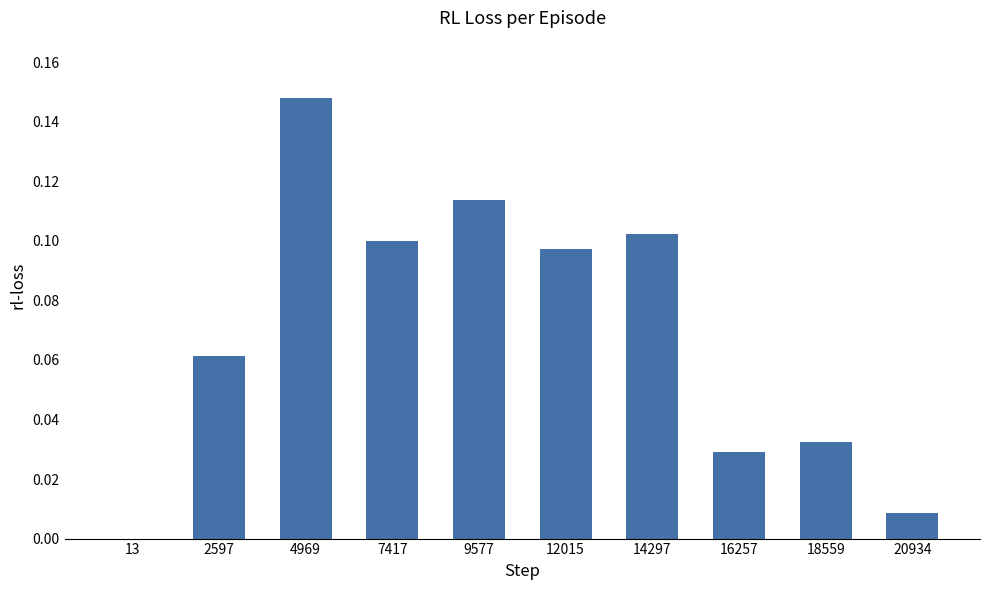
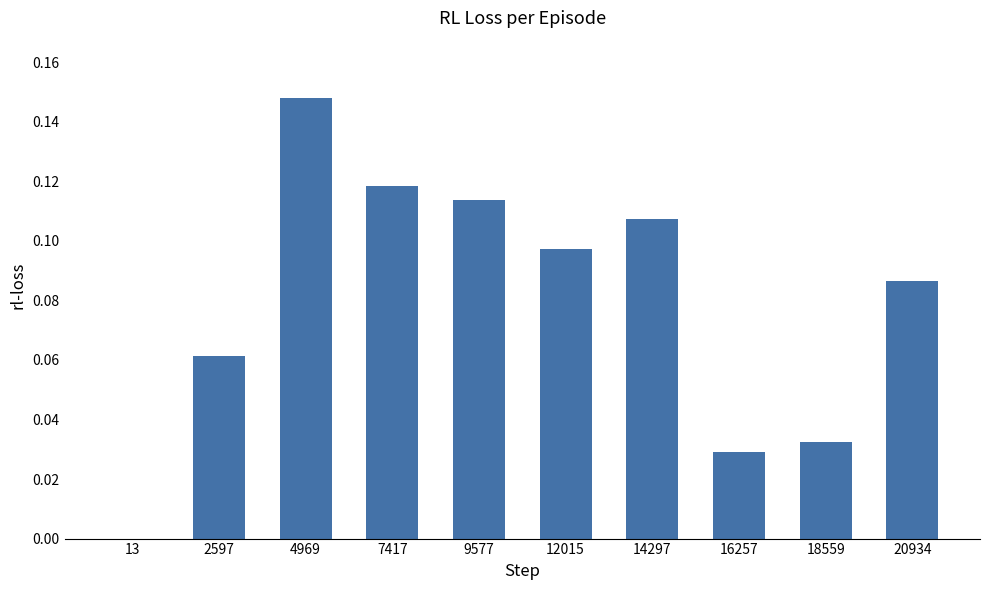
7417: 0.100 -> 0.118
14297: 0.102 -> 0.107
20934: 0.008 -> 0.087
